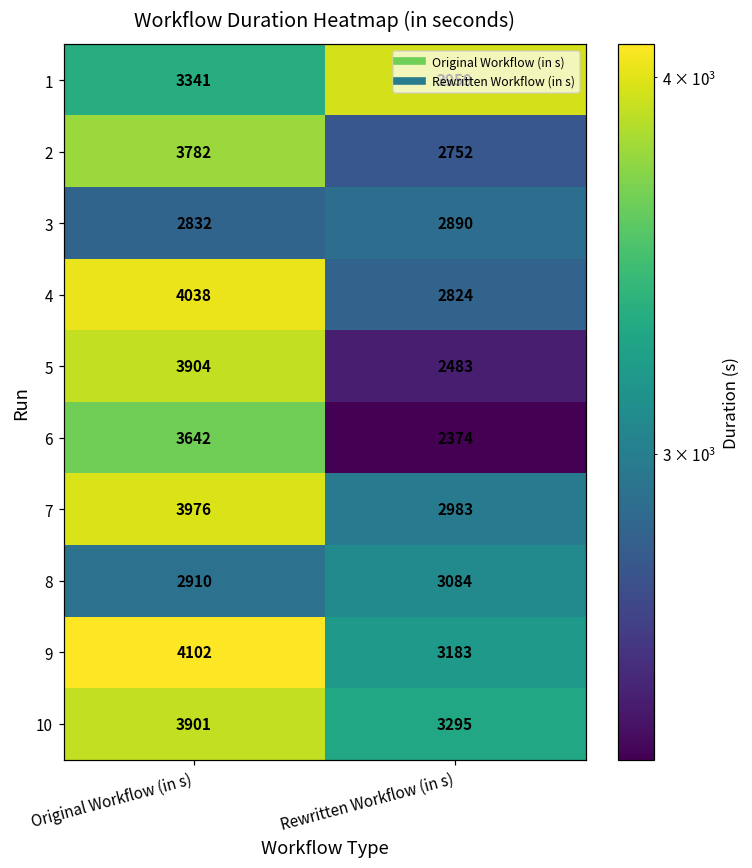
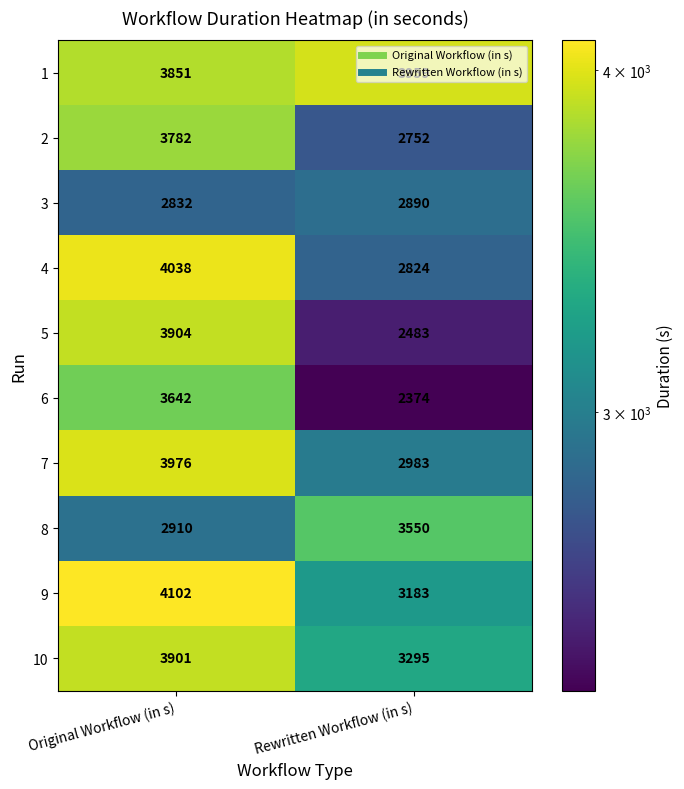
1, Original Workflow (in s): 3341 -> 3851
8, Rewritten Workflow (in s): 3084 -> 3550
